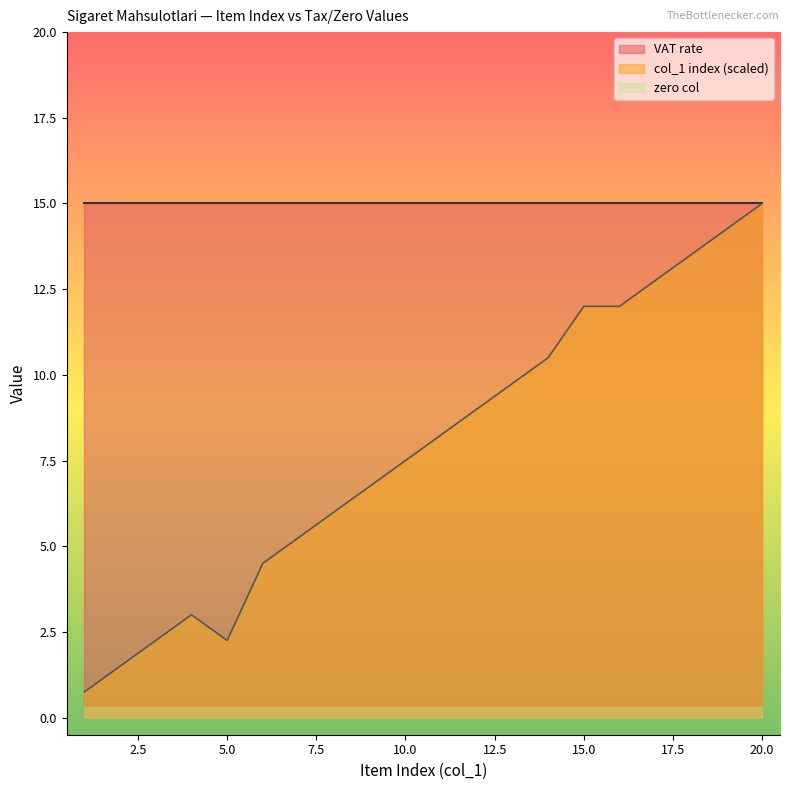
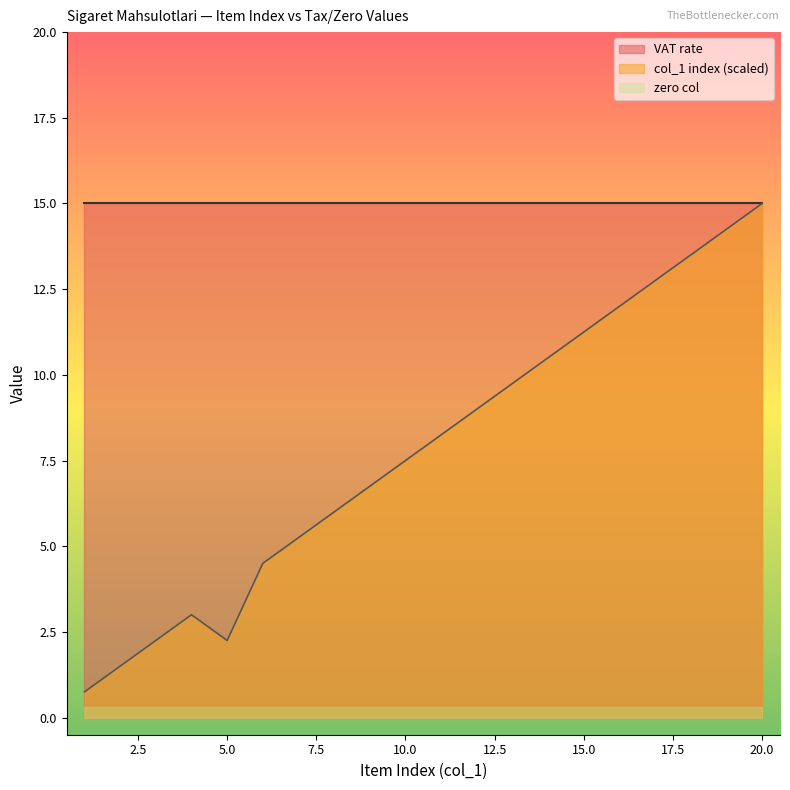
col_1 index (scaled), 15.0: 12.0 -> 11.3
